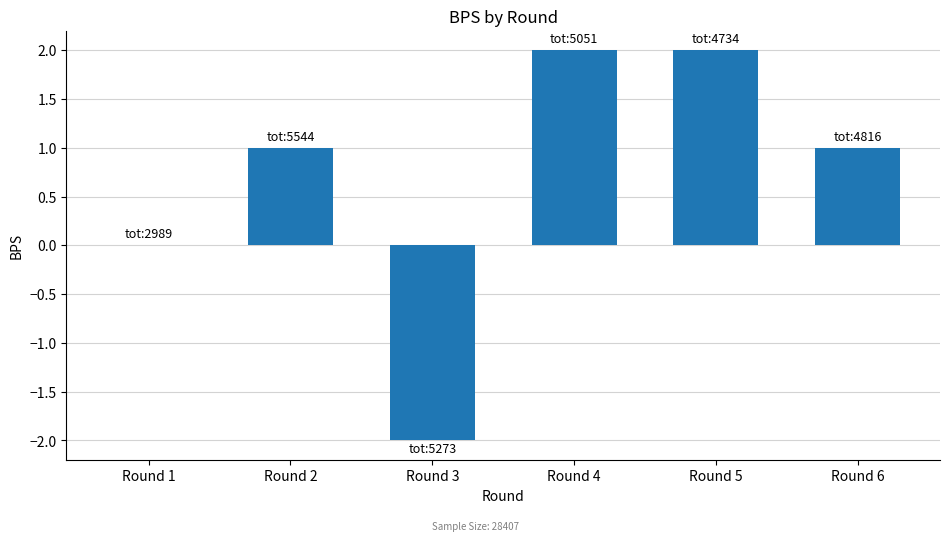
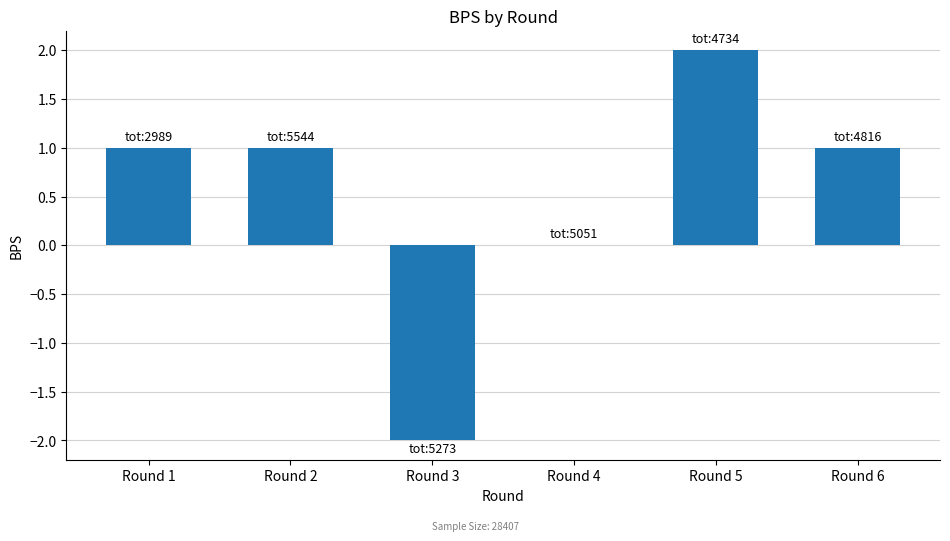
Round 1: 0 -> 1
Round 4: 2 -> 0
